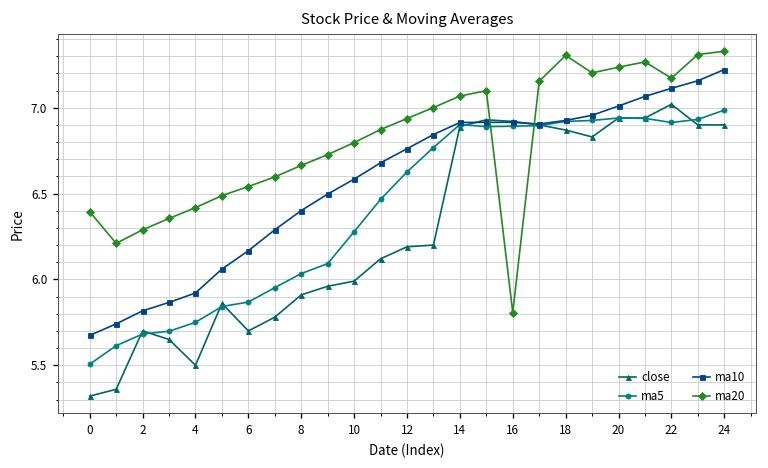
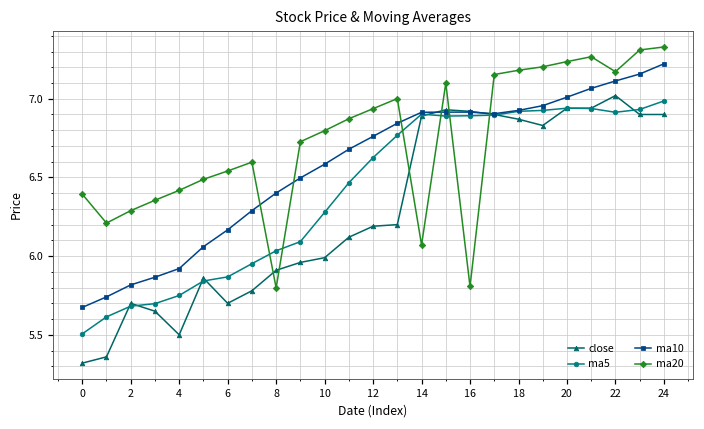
ma20, 8: 6.66 -> 5.80
ma20, 14: 7.07 -> 6.07
ma20, 18: 7.31 -> 7.18
